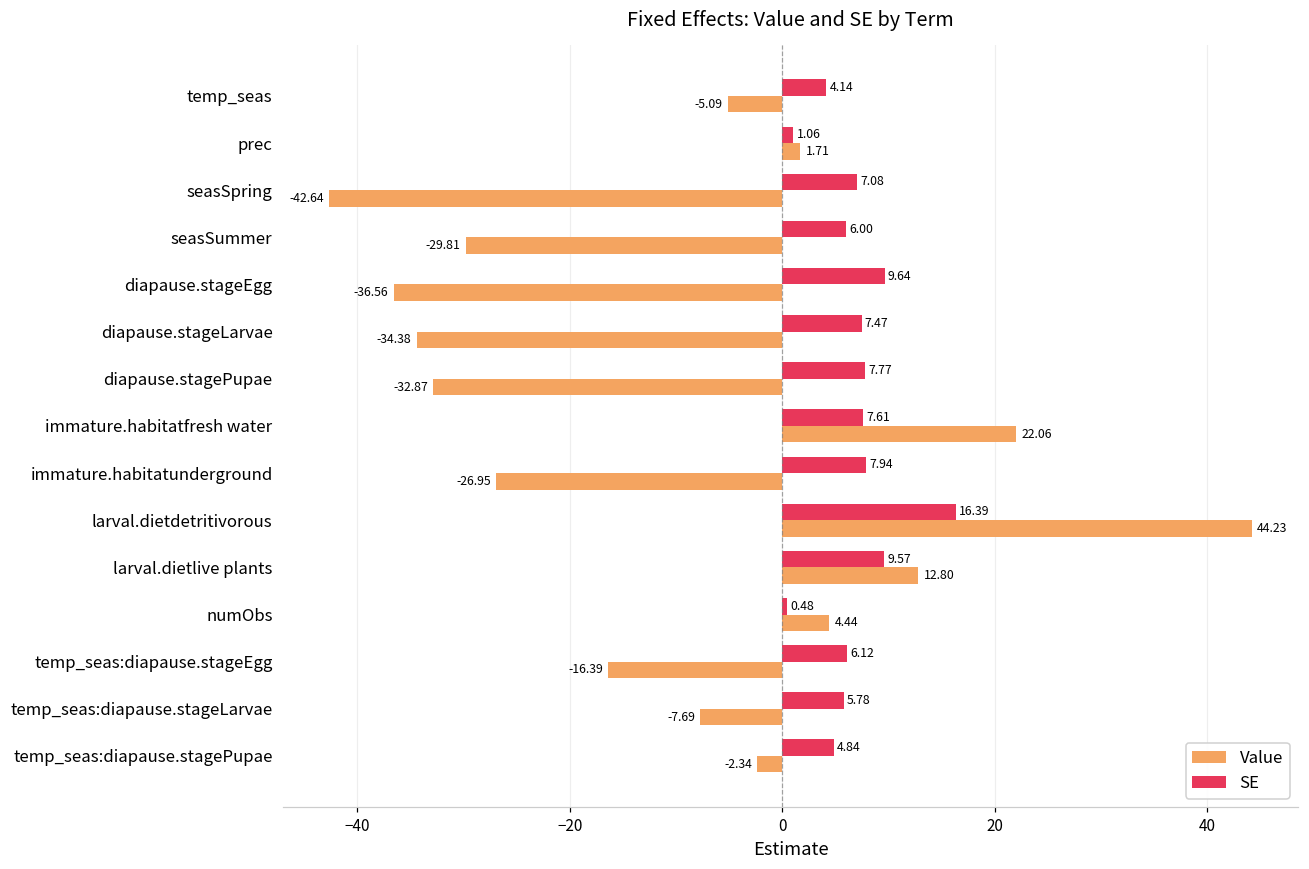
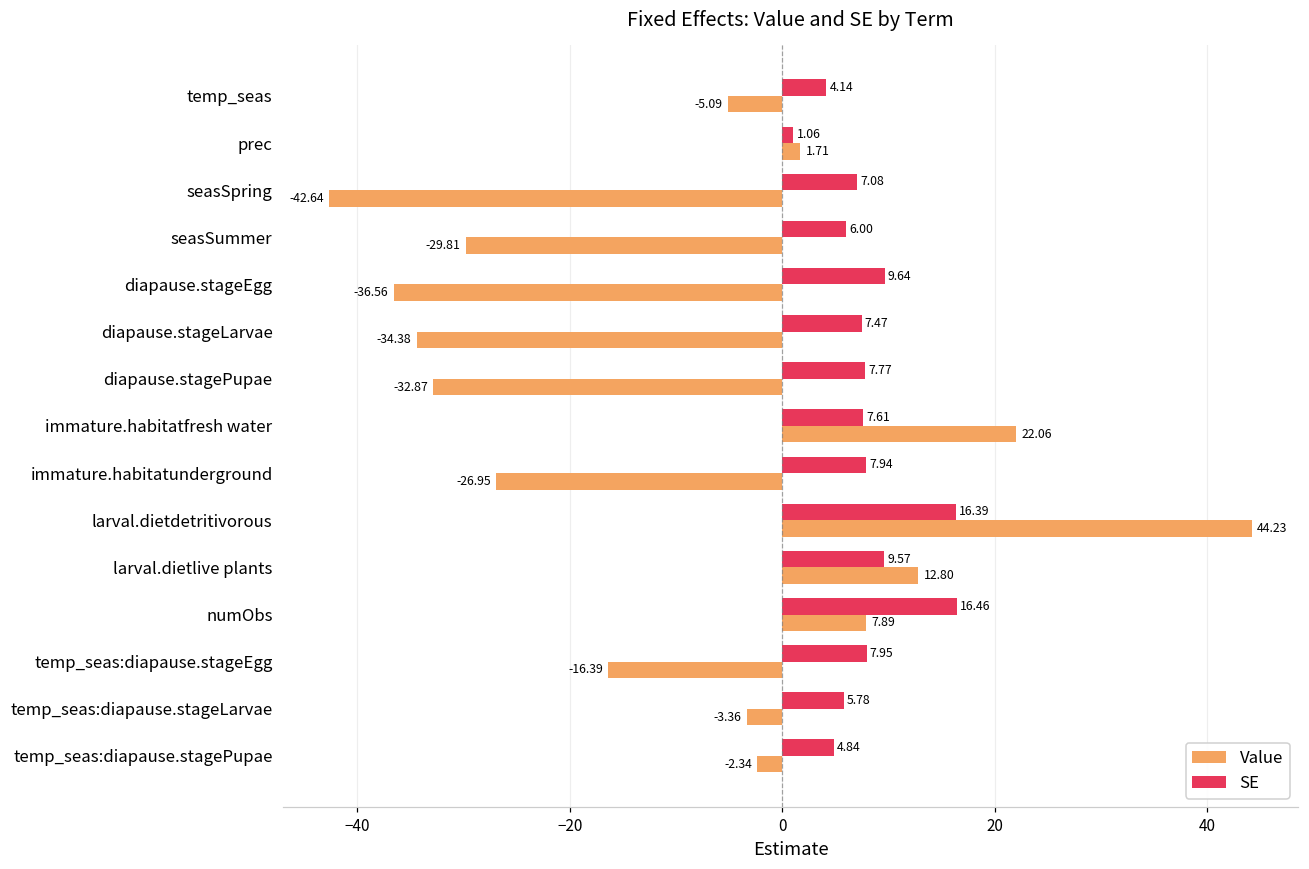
SE, numObs: 0.48 -> 16.46
Value, numObs: 4.44 -> 7.89
SE, temp_seas:diapause.stageEgg: 6.12 -> 7.95
Value, temp_seas:diapause.stageLarvae: -7.69 -> -3.36
